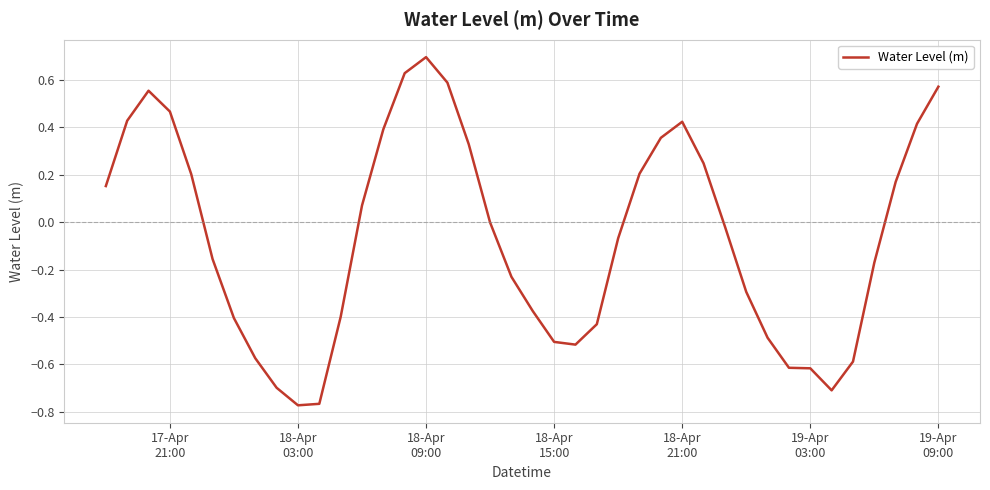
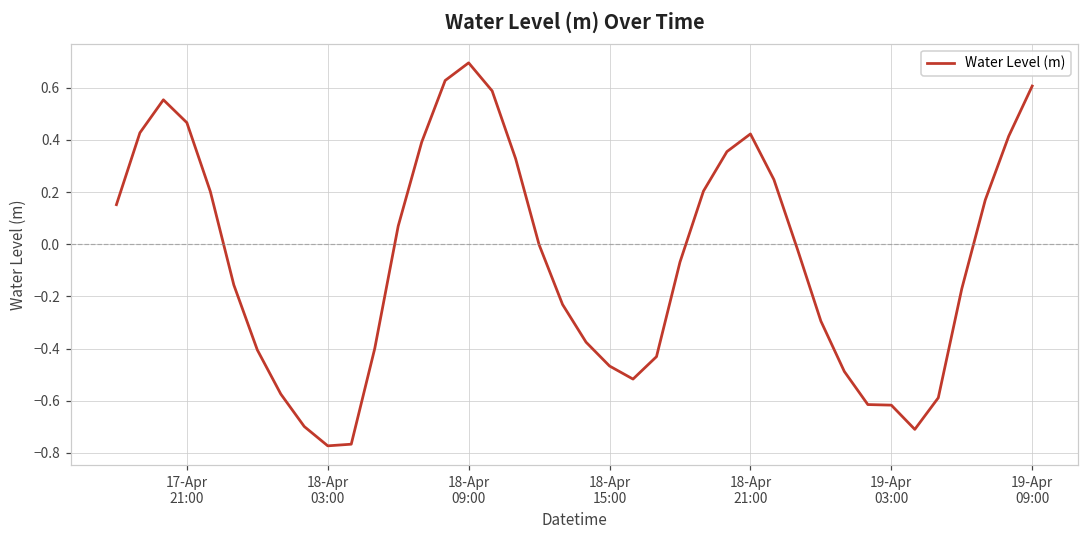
18-Apr 15:00: -0.51 -> -0.47
19-Apr 09:00: 0.57 -> 0.61
